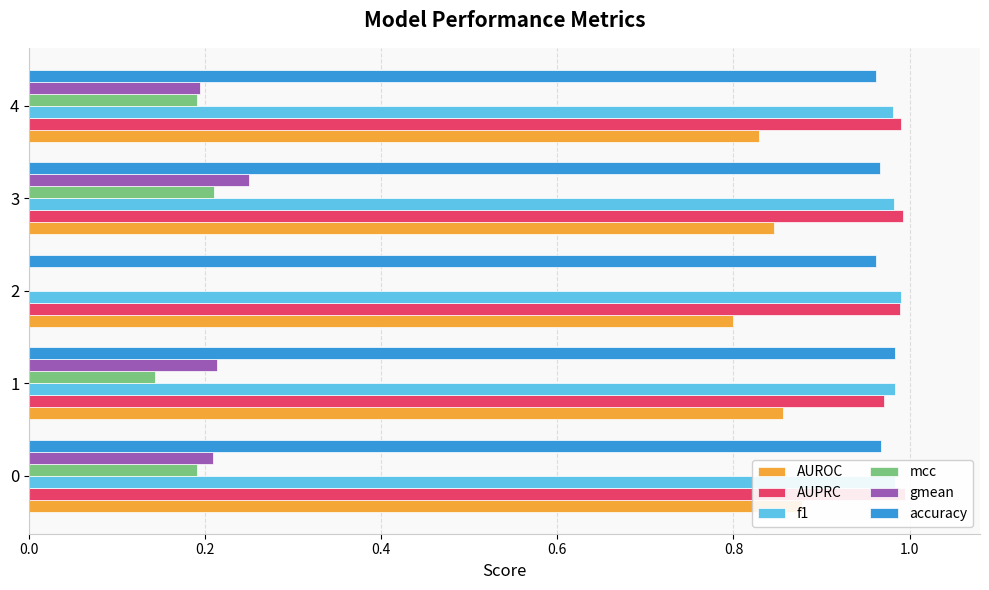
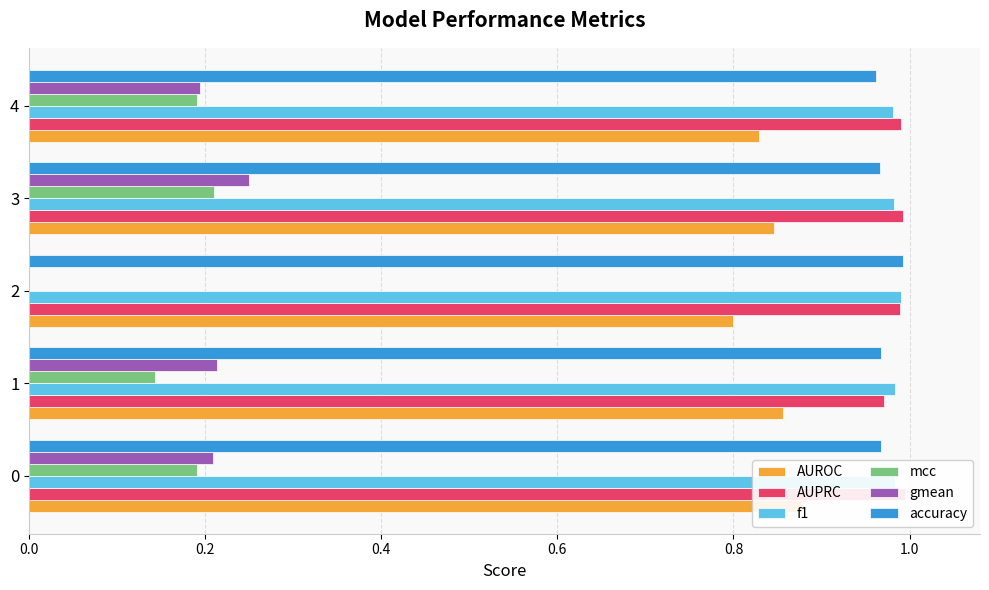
accuracy, 2: 0.96 -> 0.99
accuracy, 1: 0.98 -> 0.97
